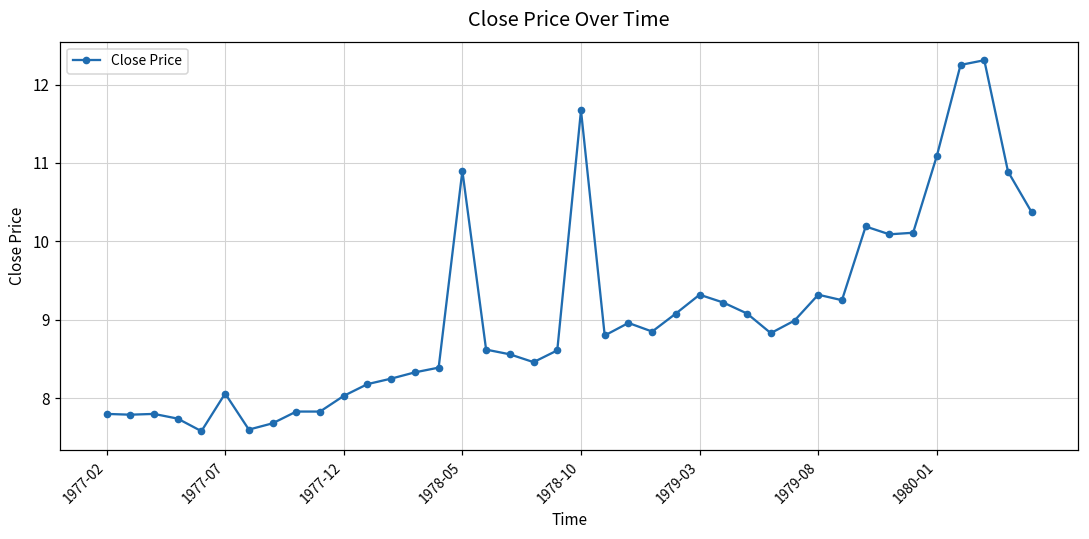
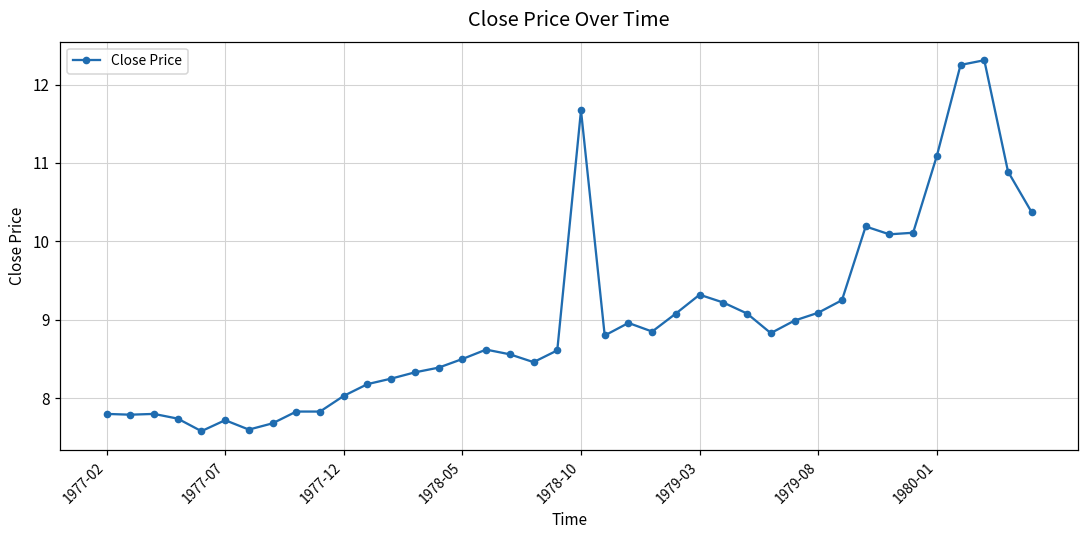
1977-07: 8.1 -> 7.7
1978-05: 10.9 -> 8.5
1979-08: 9.3 -> 9.1
